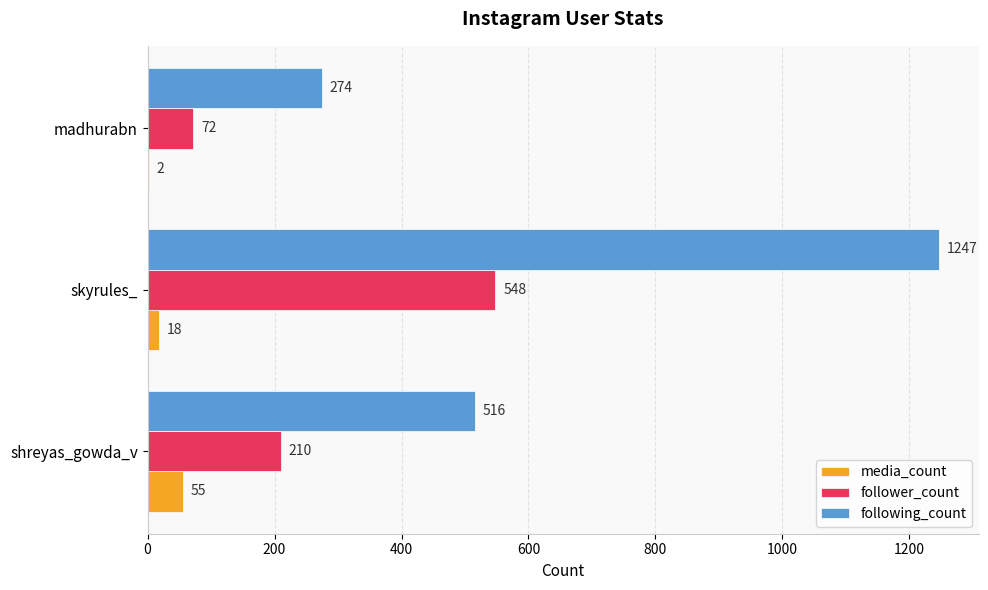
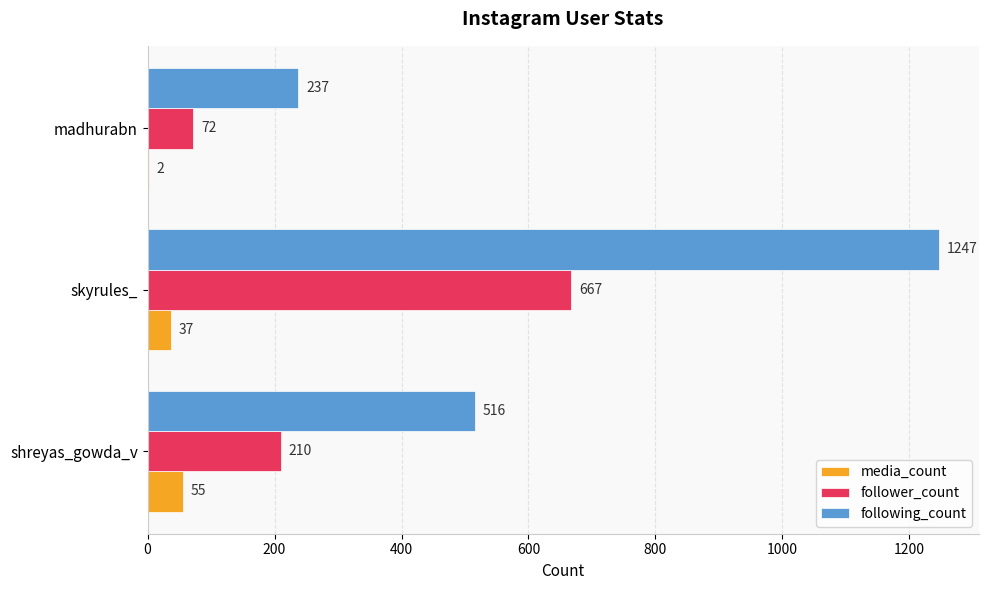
following_count, madhurabn: 274 -> 237
follower_count, skyrules_: 548 -> 667
media_count, skyrules_: 18 -> 37
